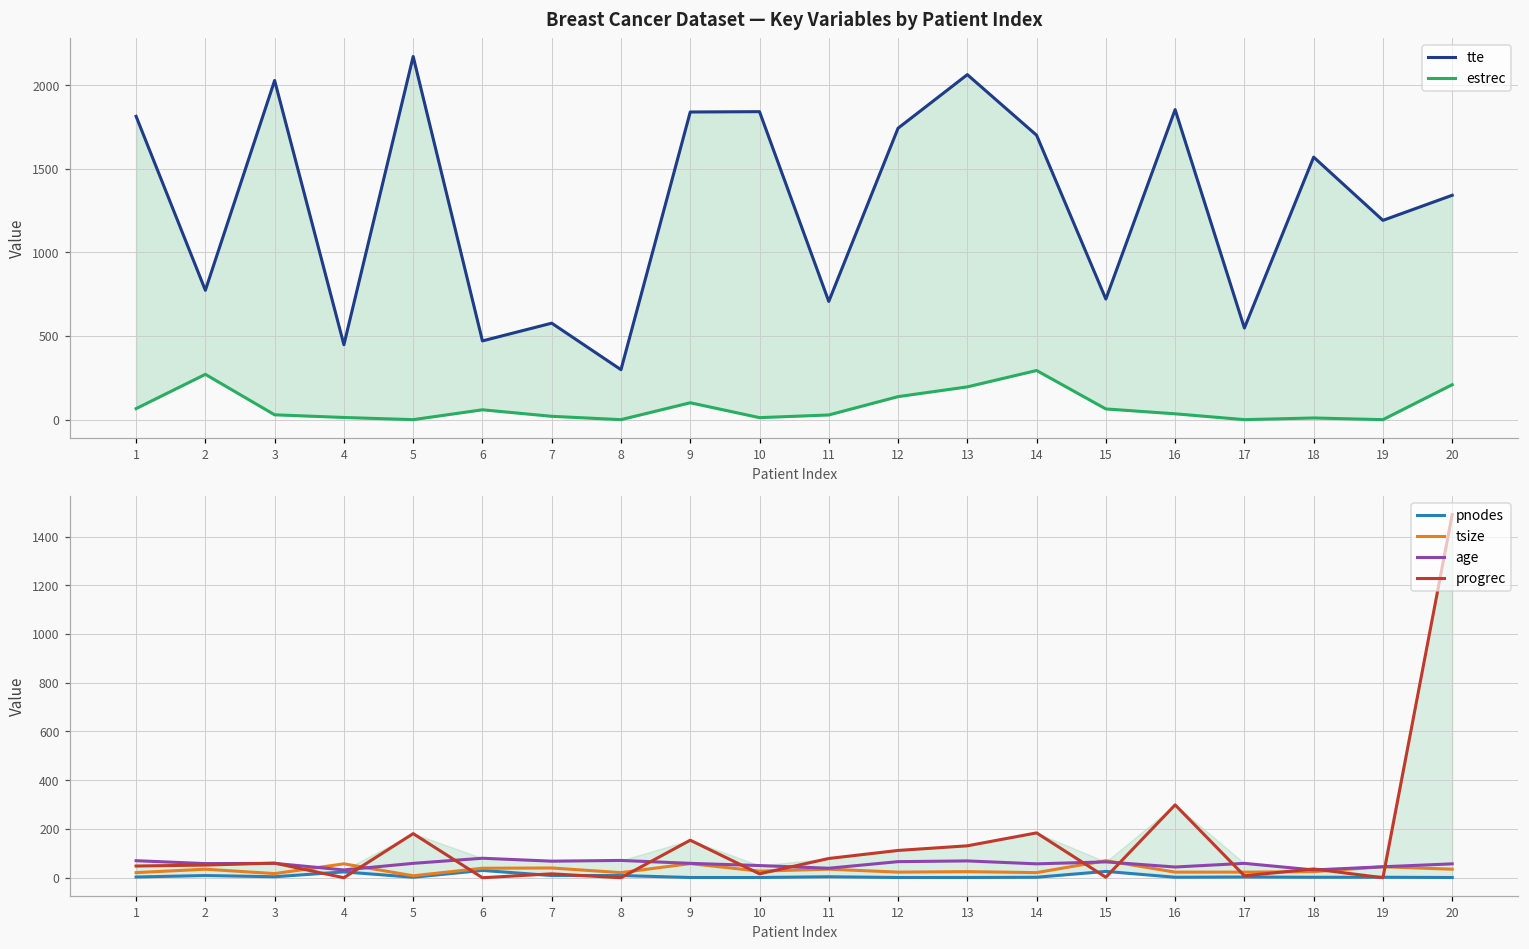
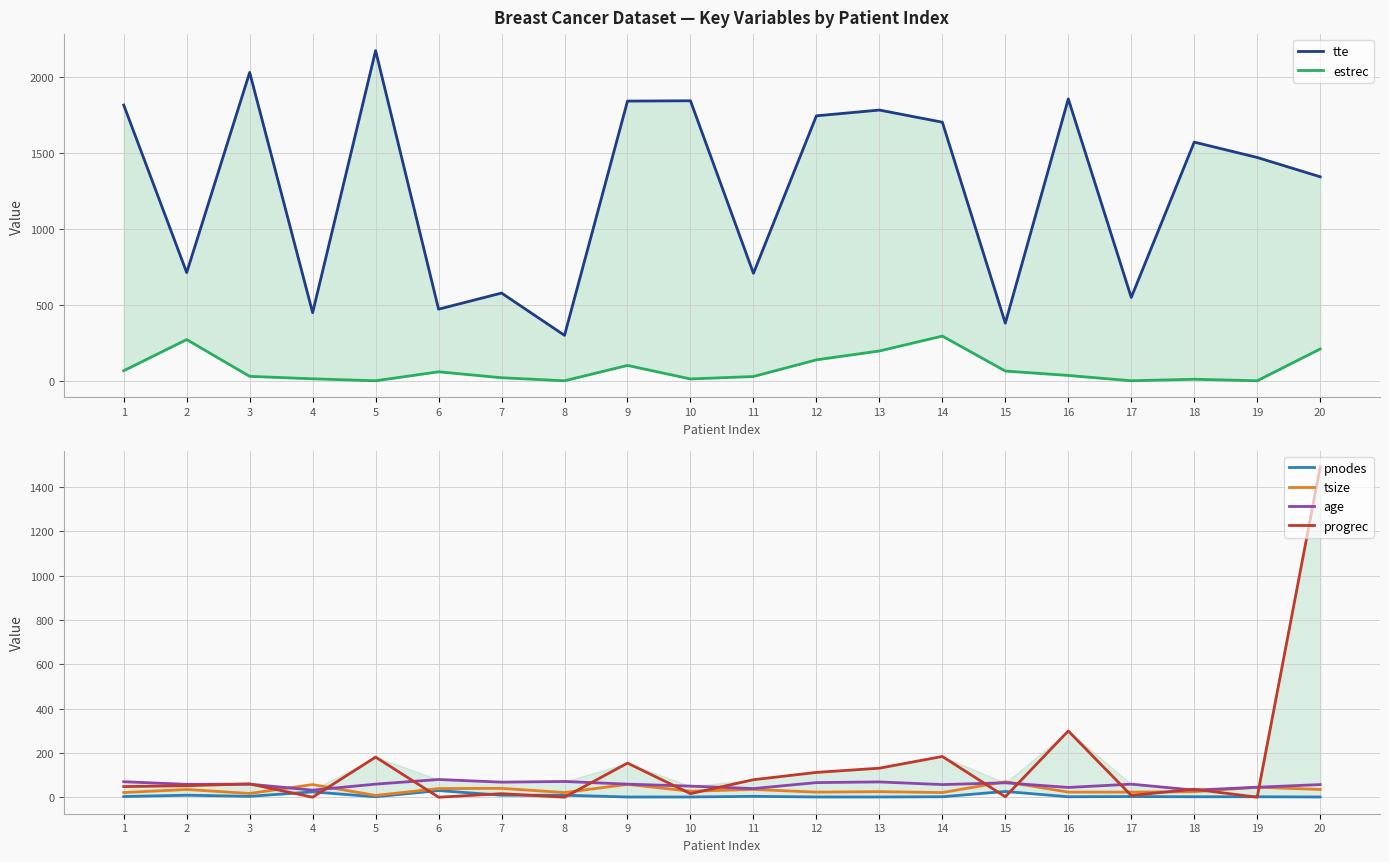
Breast Cancer Dataset — Key Variables by Patient Index, tte, 2: 770 -> 710
Breast Cancer Dataset — Key Variables by Patient Index, tte, 13: 2060 -> 1780
Breast Cancer Dataset — Key Variables by Patient Index, tte, 15: 720 -> 380
Breast Cancer Dataset — Key Variables by Patient Index, tte, 19: 1190 -> 1470
